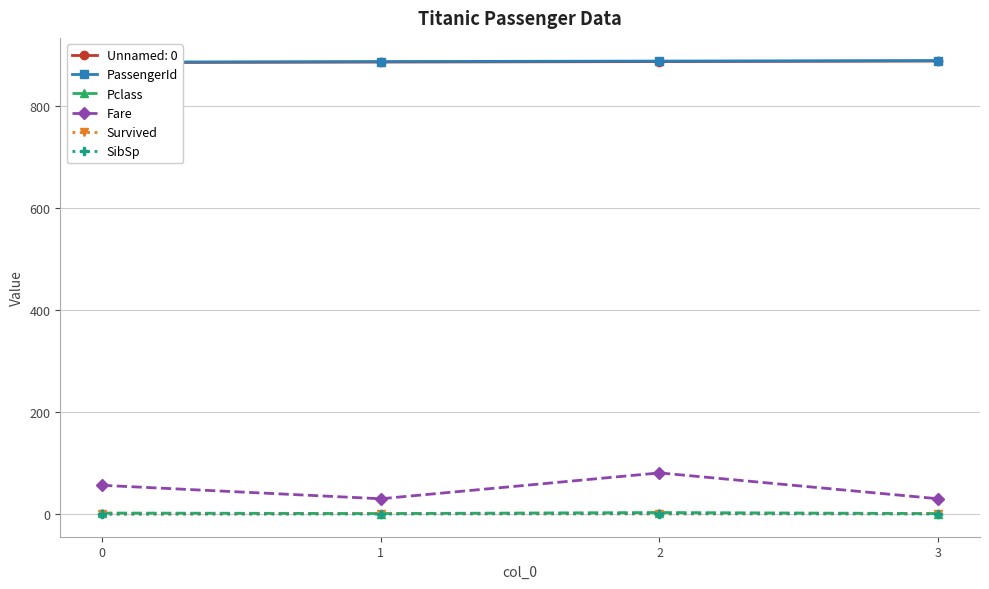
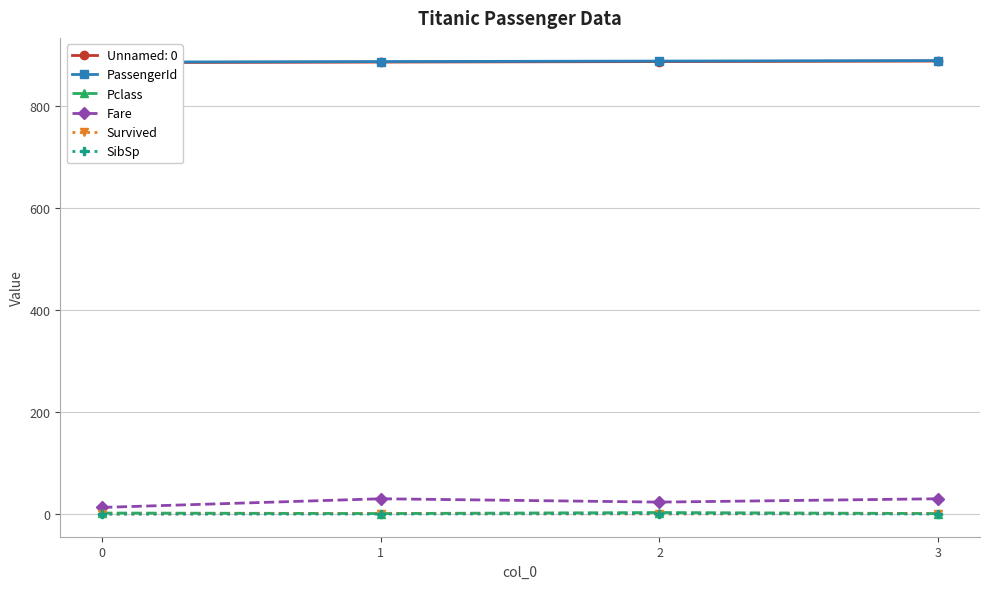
Fare, 0: 60 -> 10
Fare, 2: 80 -> 20
